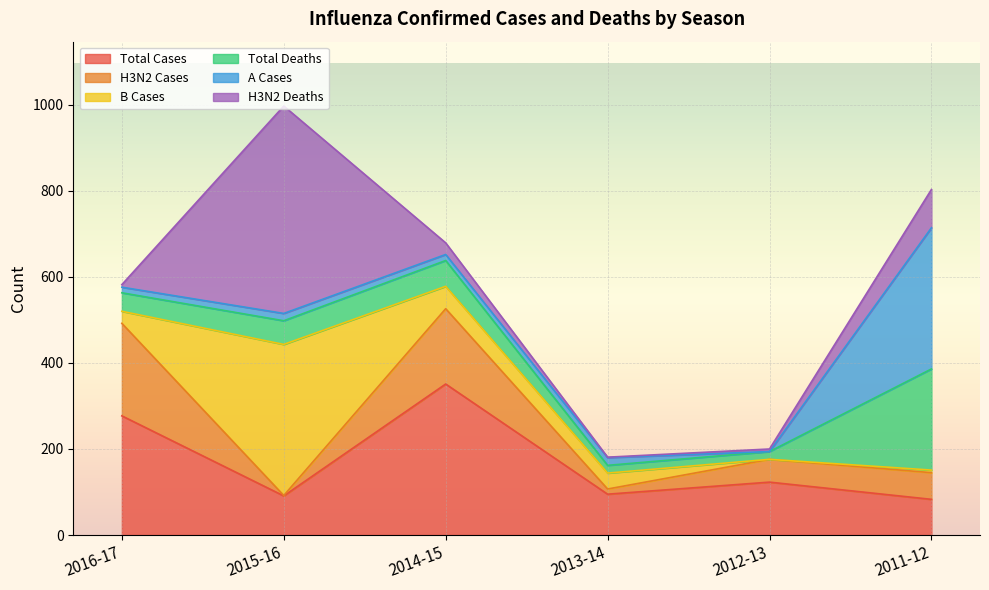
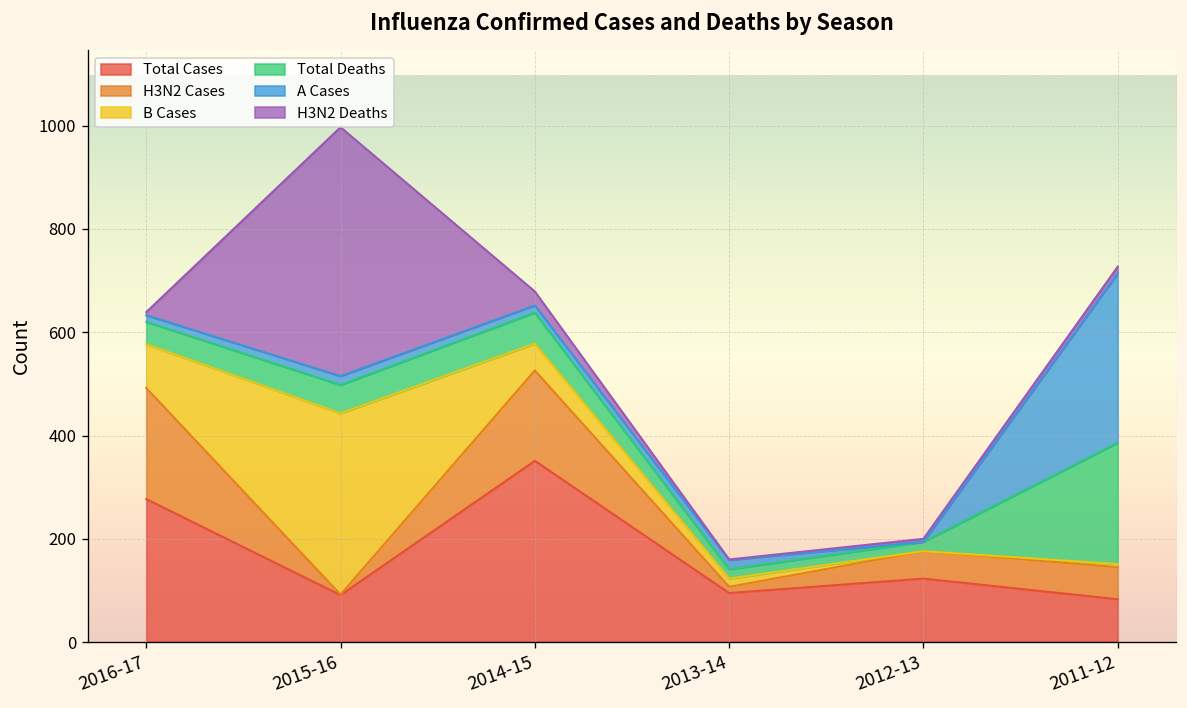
B Cases, 2016-17: 30 -> 90
B Cases, 2013-14: 40 -> 20
H3N2 Deaths, 2011-12: 90 -> 10
